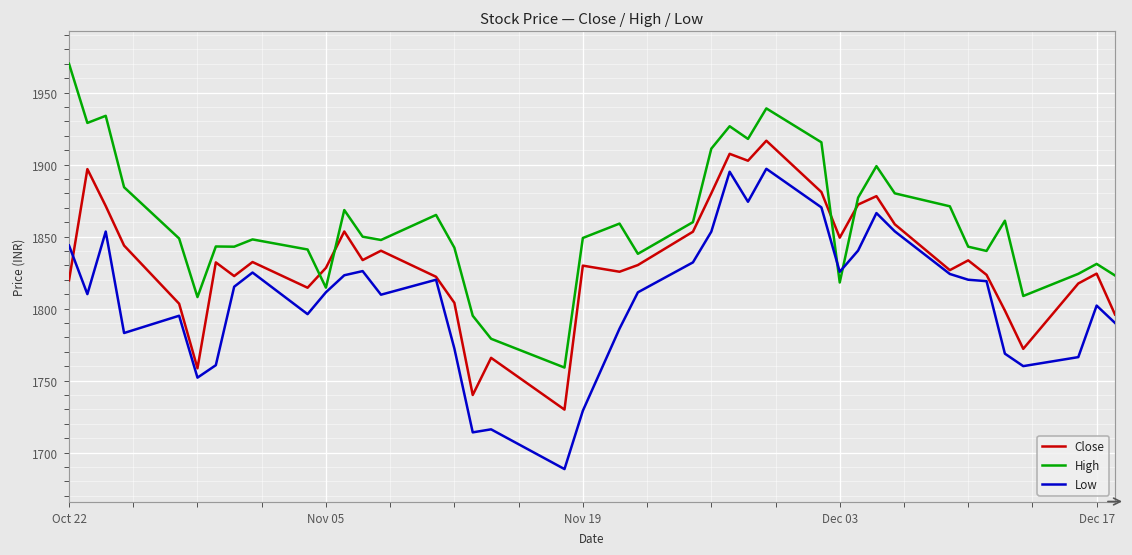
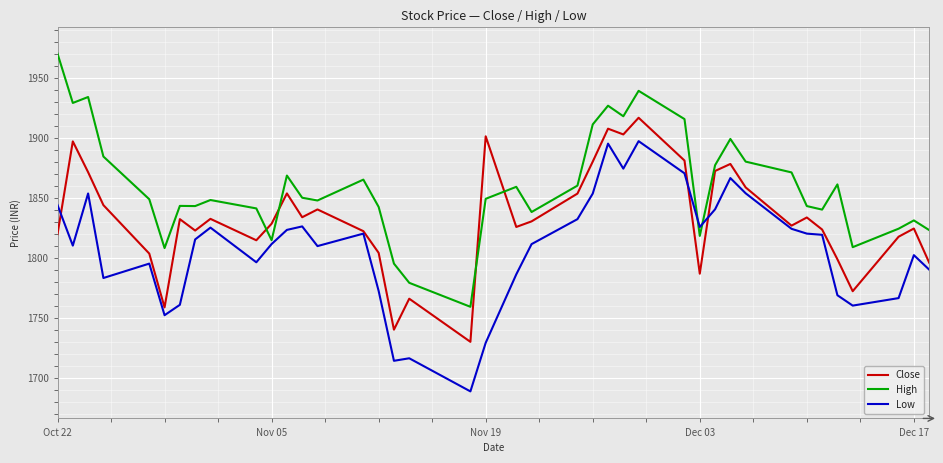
Close, Nov 19: 1830 -> 1901
Close, Dec 03: 1849 -> 1787
